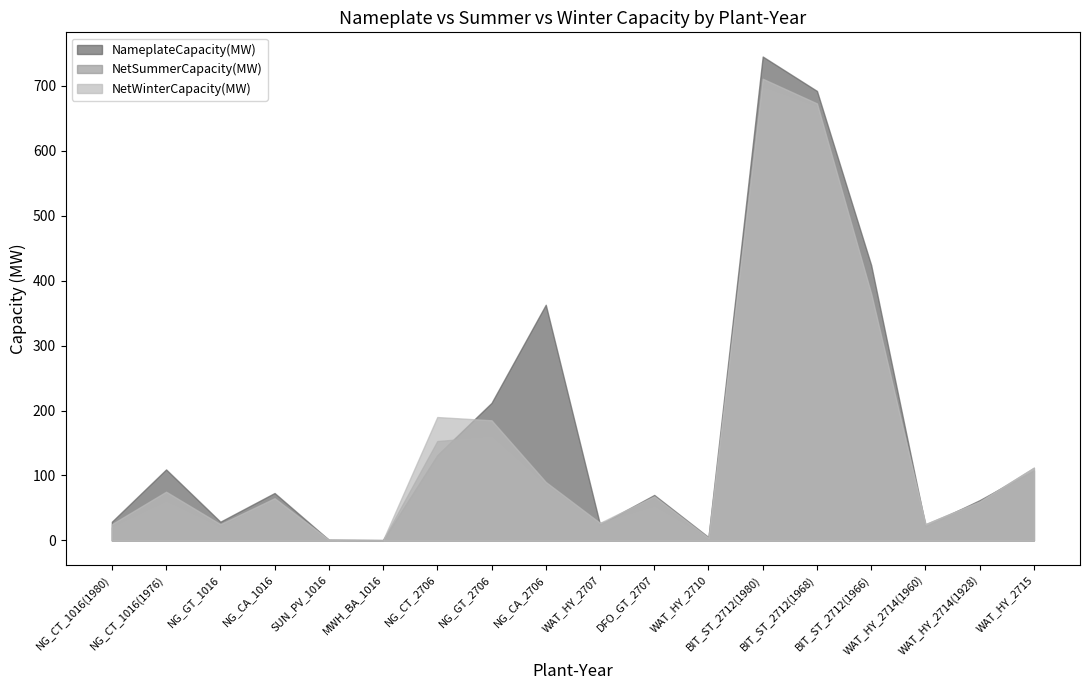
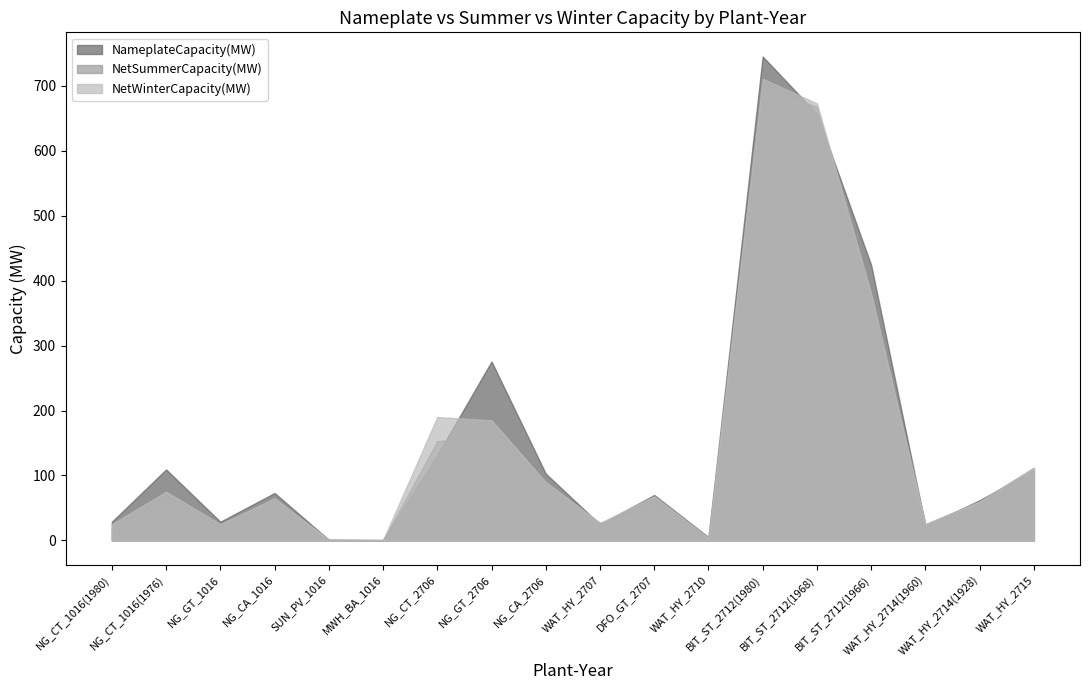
NameplateCapacity(MW), NG_GT_2706: 210 -> 280
NameplateCapacity(MW), NG_CA_2706: 360 -> 100
NameplateCapacity(MW), BIT_ST_2712(1968): 690 -> 660
